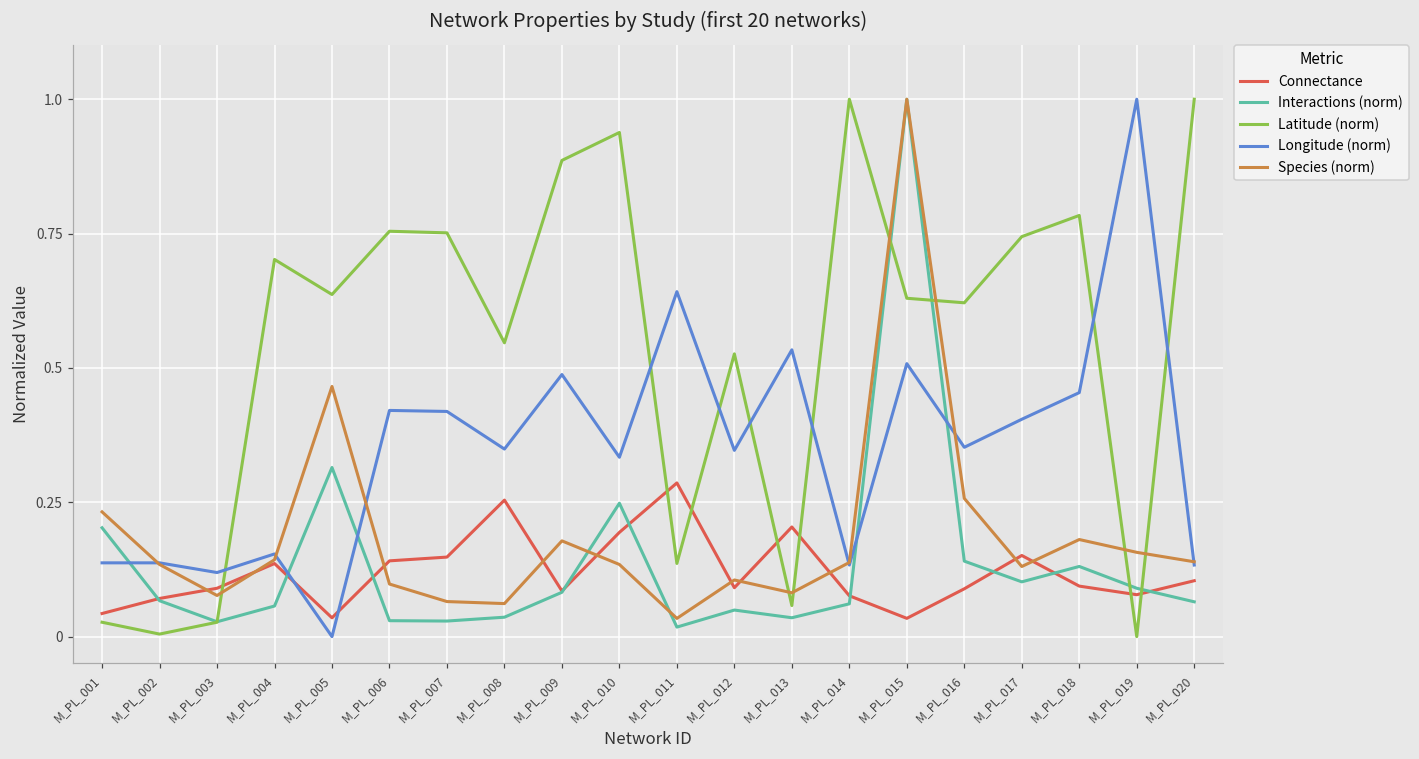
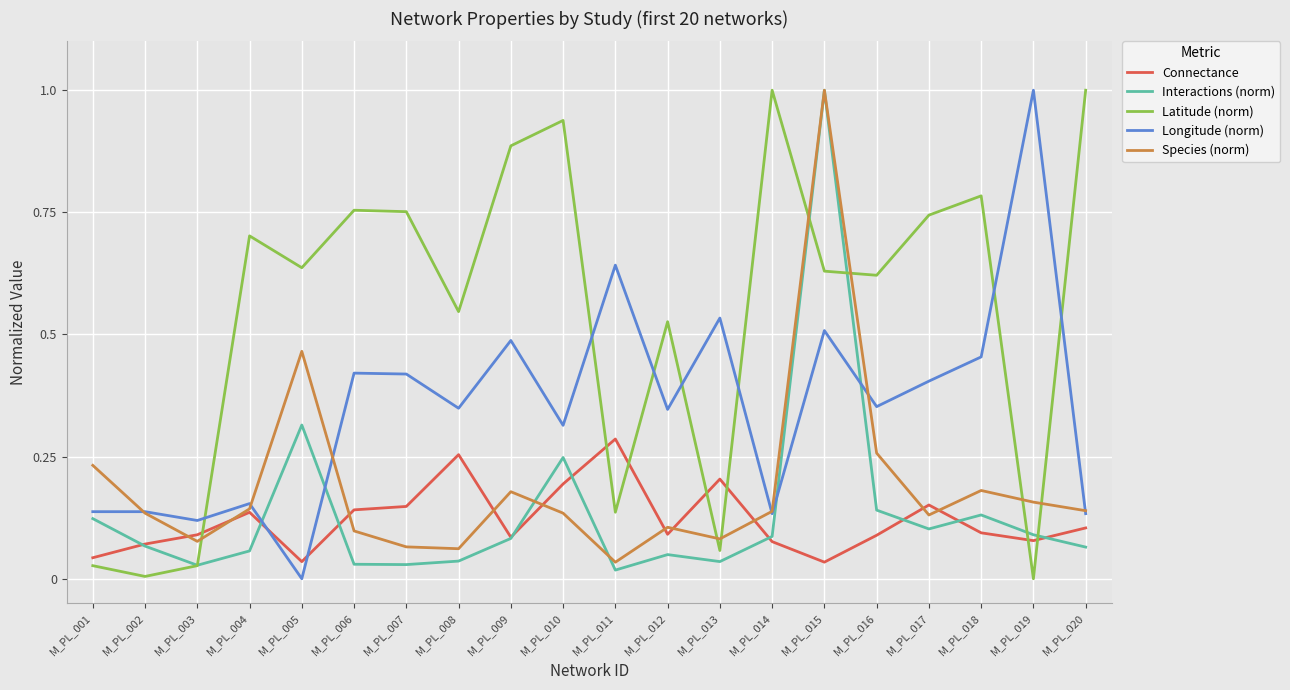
Interactions (norm), M_PL_001: 0.20 -> 0.12
Longitude (norm), M_PL_010: 0.33 -> 0.31
Interactions (norm), M_PL_014: 0.06 -> 0.09
